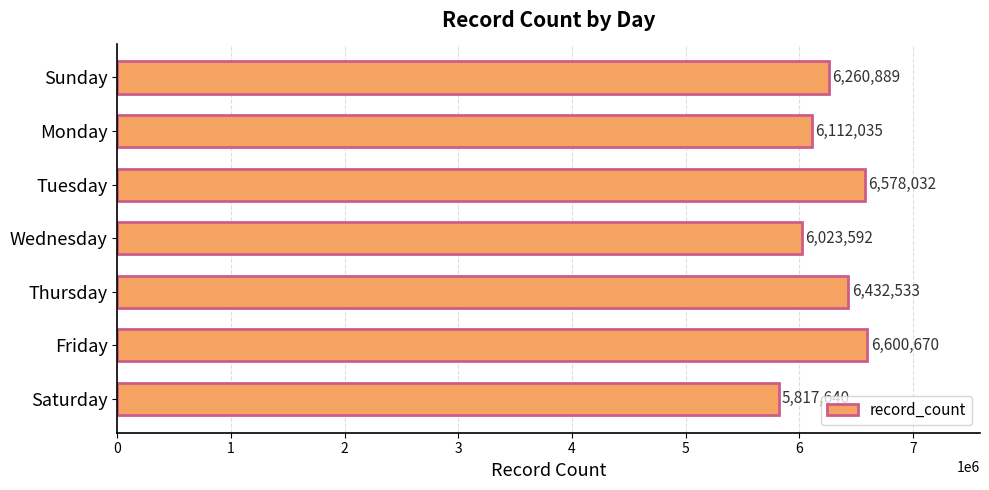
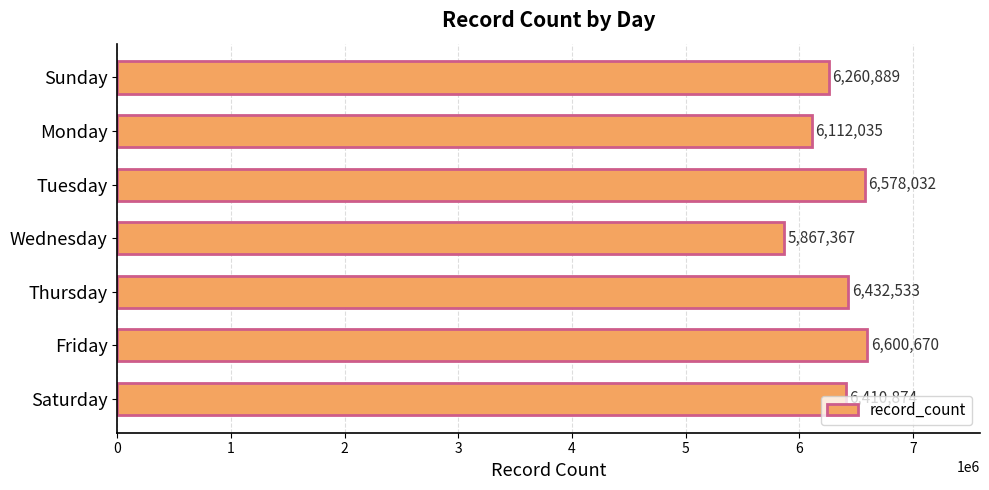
Wednesday: 6,023,592 -> 5,867,367
Saturday: 5,817,640 -> 6,410,874
